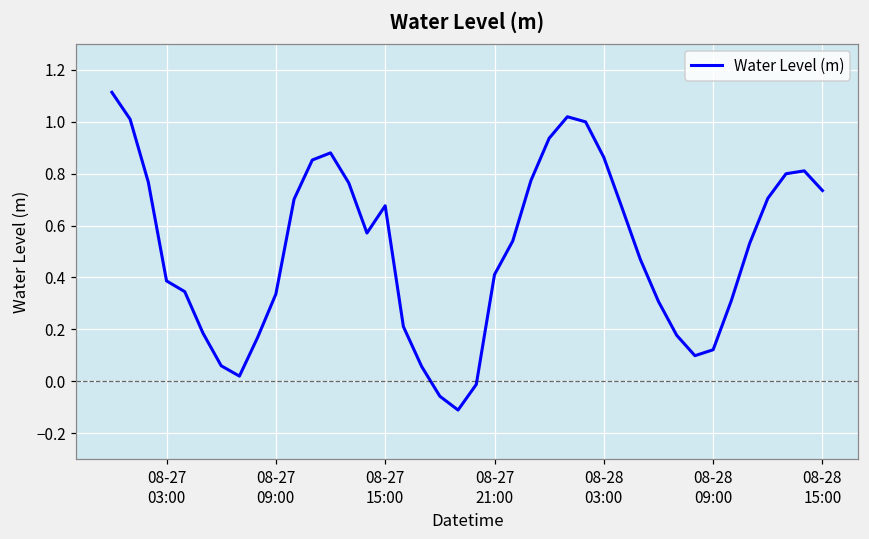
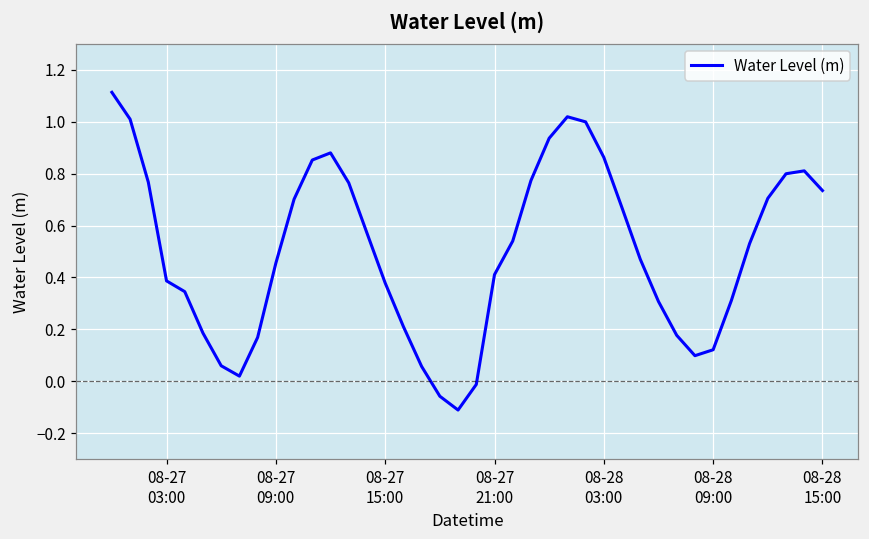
08-27 09:00: 0.34 -> 0.46
08-27 15:00: 0.68 -> 0.38
